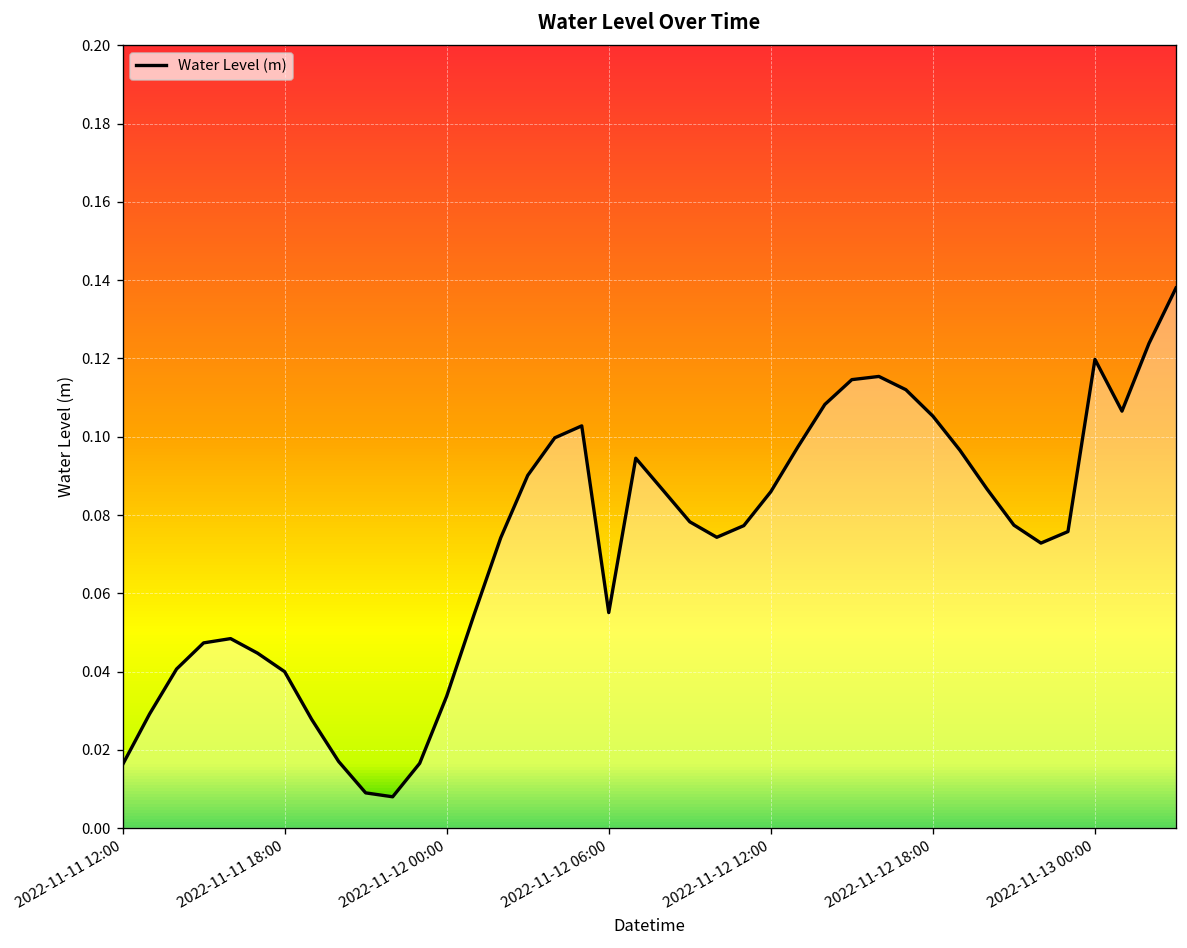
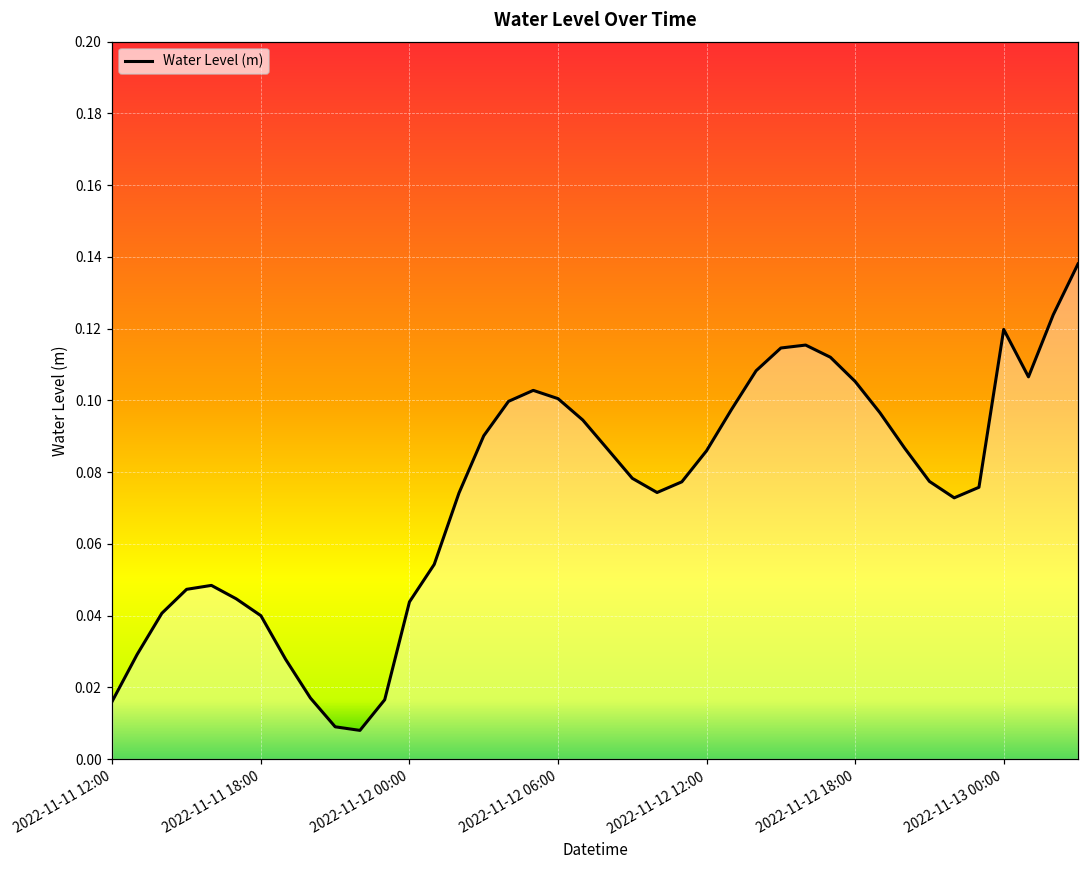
2022-11-12 00:00: 0.034 -> 0.044
2022-11-12 06:00: 0.055 -> 0.100
